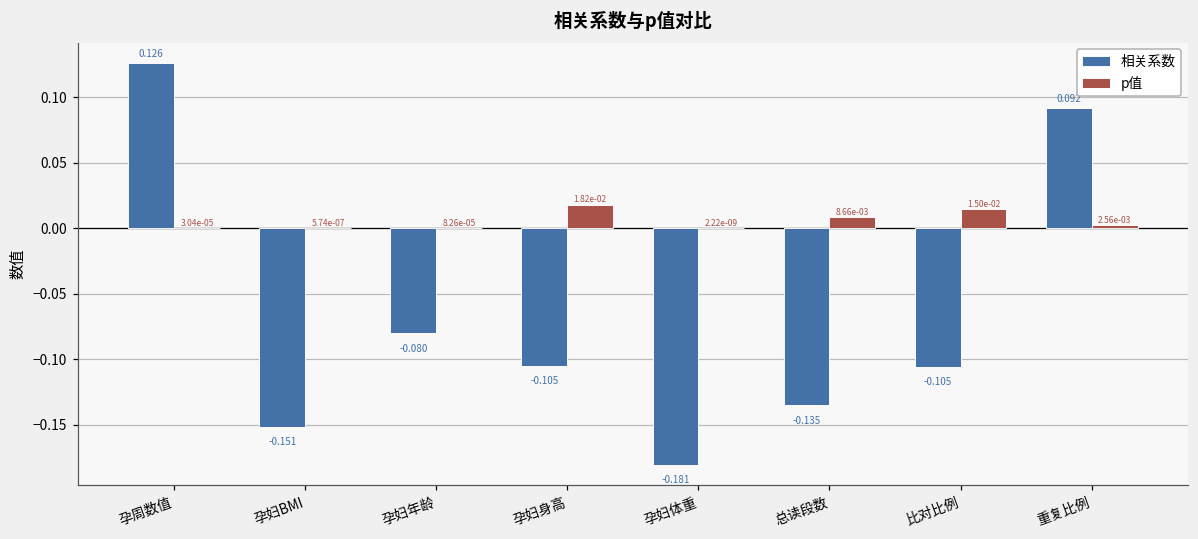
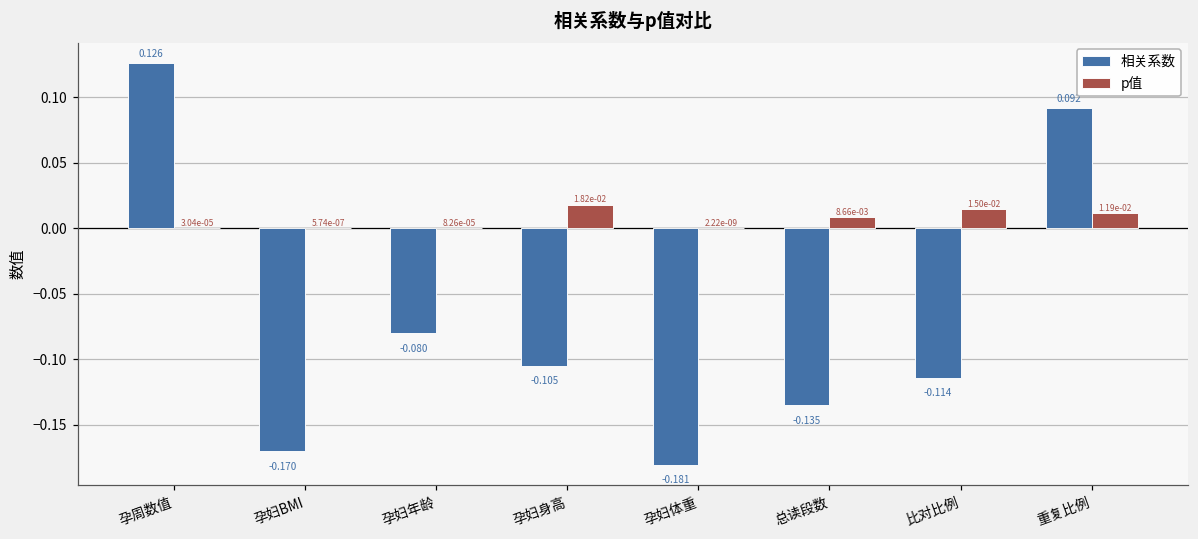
相关系数, 孕妇BMI: -0.151 -> -0.170
相关系数, 比对比例: -0.105 -> -0.114
p值, 重复比例: 2.56e-03 -> 1.19e-02
